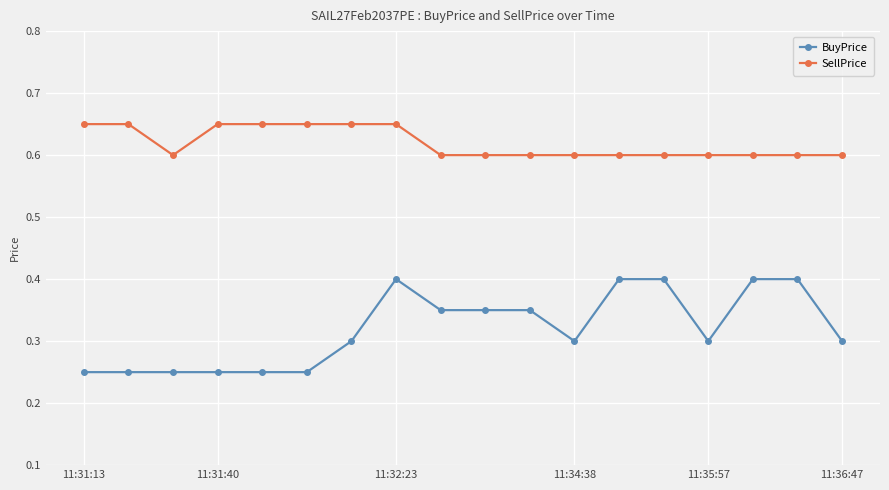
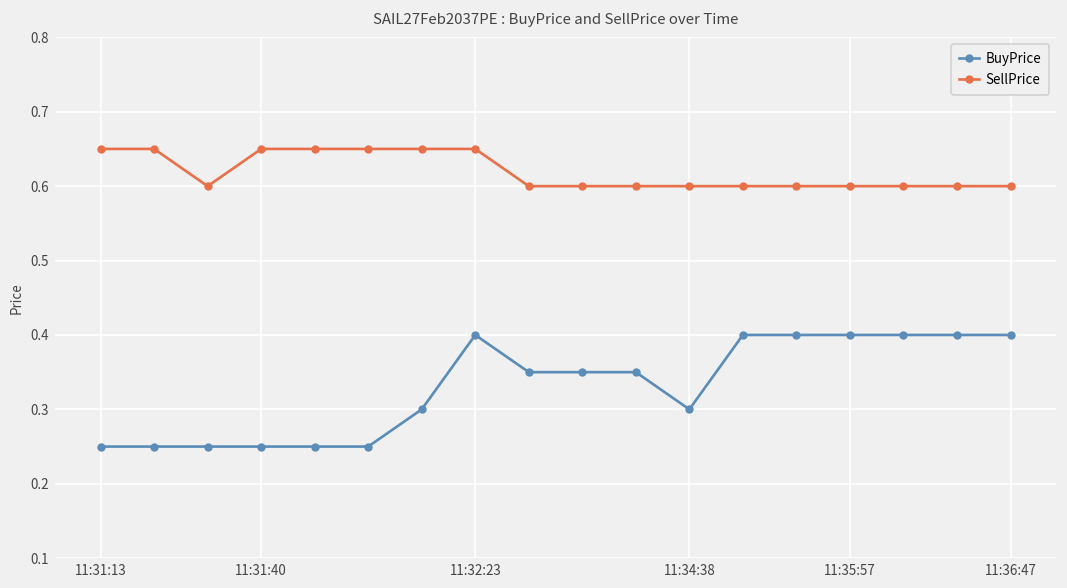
BuyPrice, 11:35:57: 0.3 -> 0.4
BuyPrice, 11:36:47: 0.3 -> 0.4
